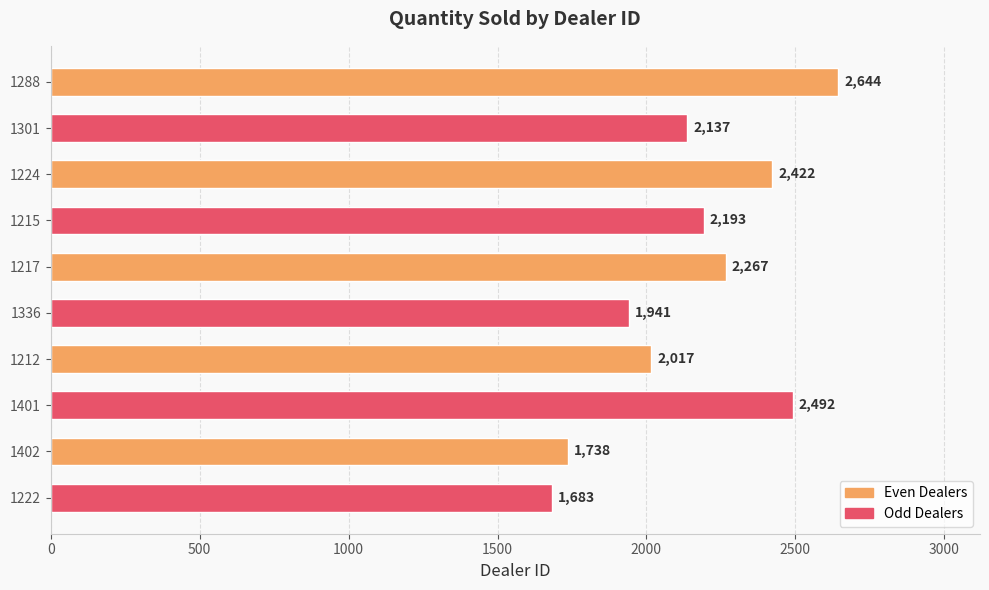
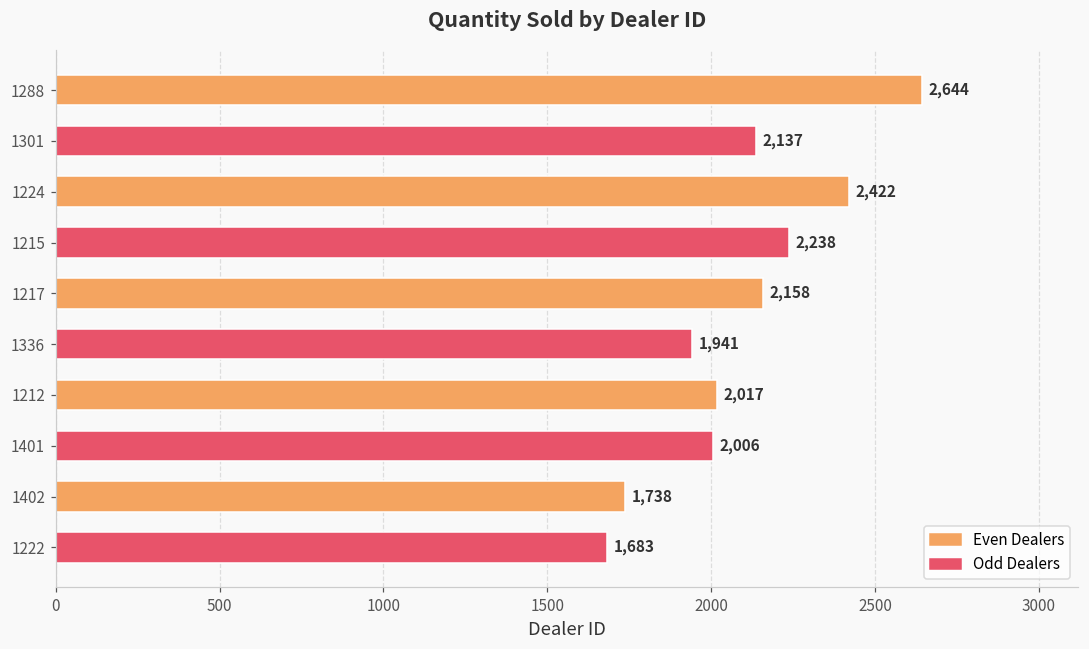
1215: 2,193 -> 2,238
1217: 2,267 -> 2,158
1401: 2,492 -> 2,006
